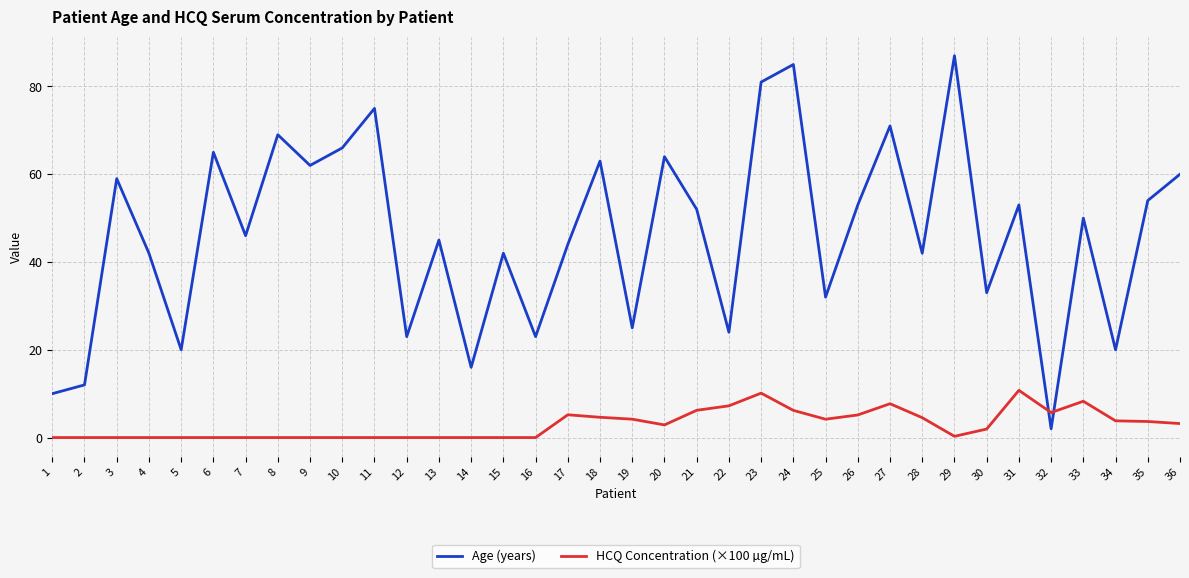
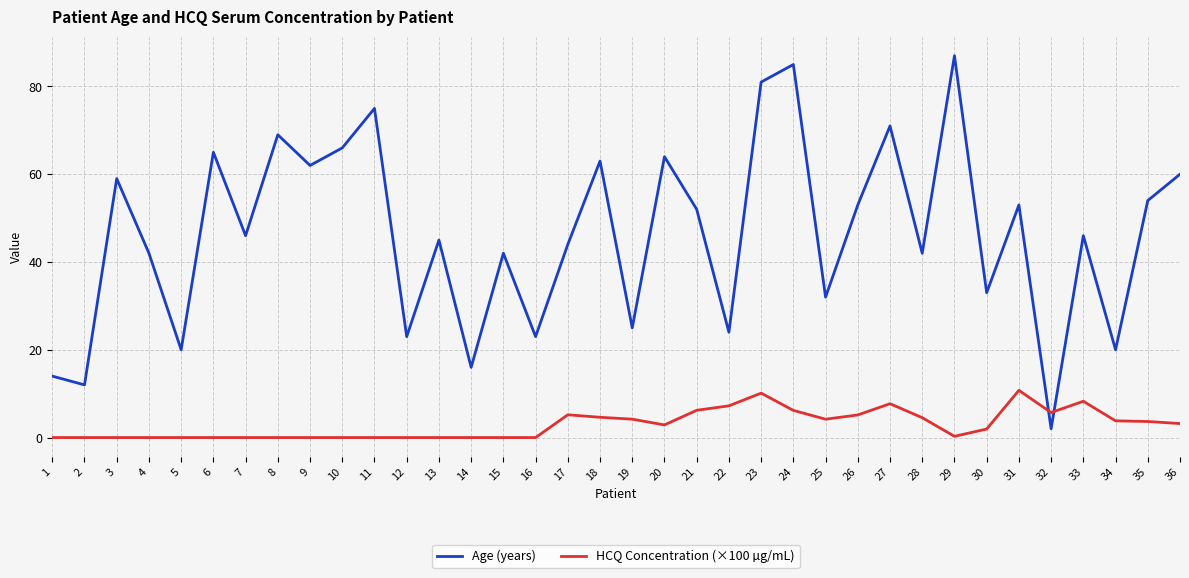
Age (years), 1: 10 -> 14
Age (years), 33: 50 -> 46
